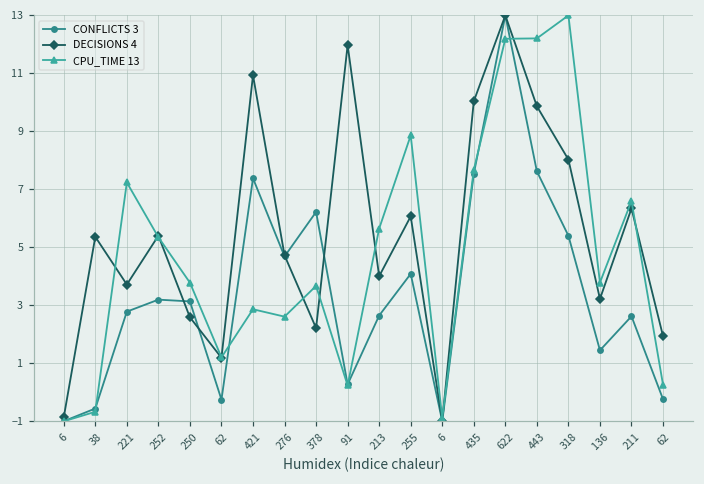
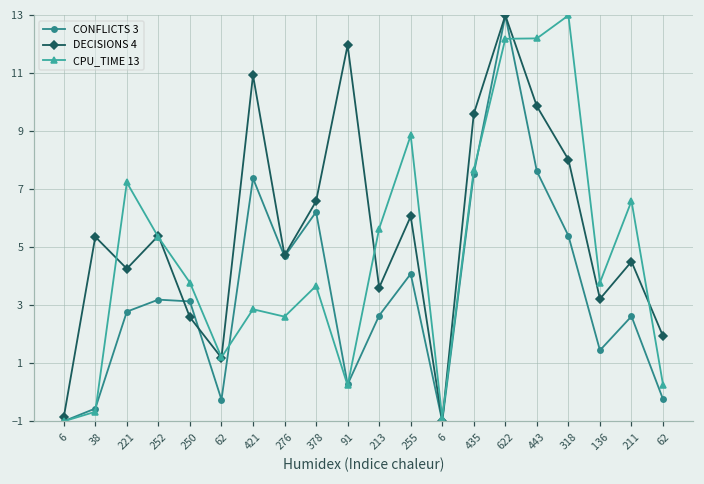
DECISIONS 4, 221: 3.7 -> 4.3
DECISIONS 4, 378: 2.2 -> 6.6
DECISIONS 4, 213: 4.0 -> 3.6
DECISIONS 4, 435: 10.0 -> 9.6
DECISIONS 4, 211: 6.3 -> 4.5
